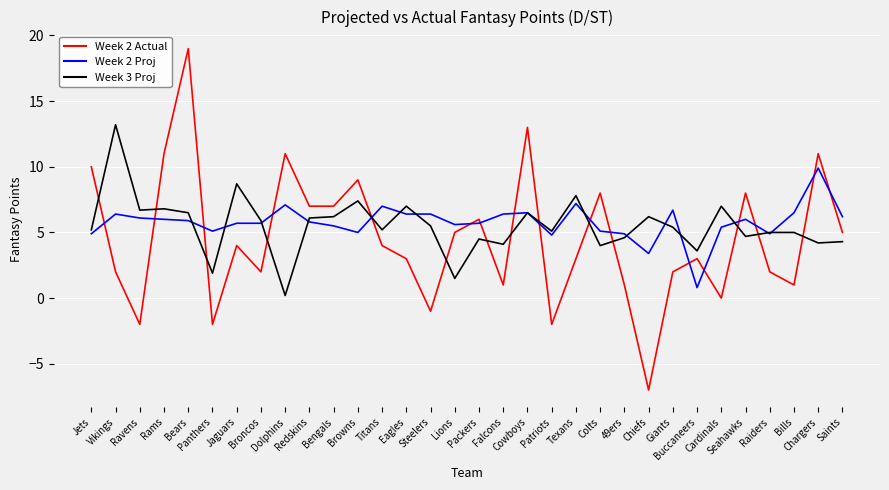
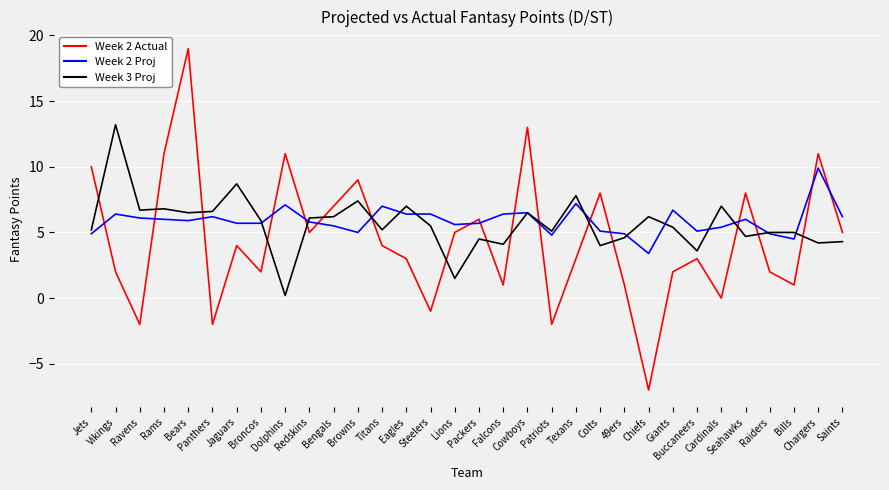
Week 2 Proj, Panthers: 5.1 -> 6.2
Week 3 Proj, Panthers: 1.9 -> 6.6
Week 2 Actual, Redskins: 7 -> 5
Week 2 Proj, Buccaneers: 0.8 -> 5.1
Week 2 Proj, Bills: 6.5 -> 4.5
